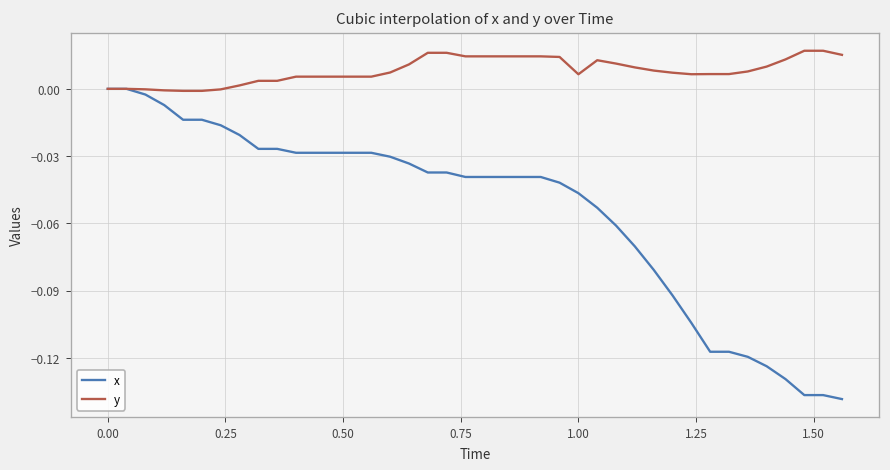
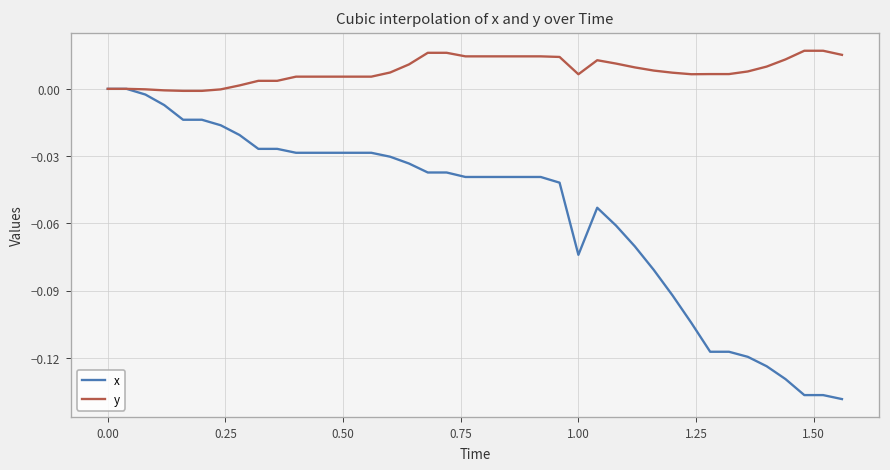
x, 1.00: -0.047 -> -0.074
